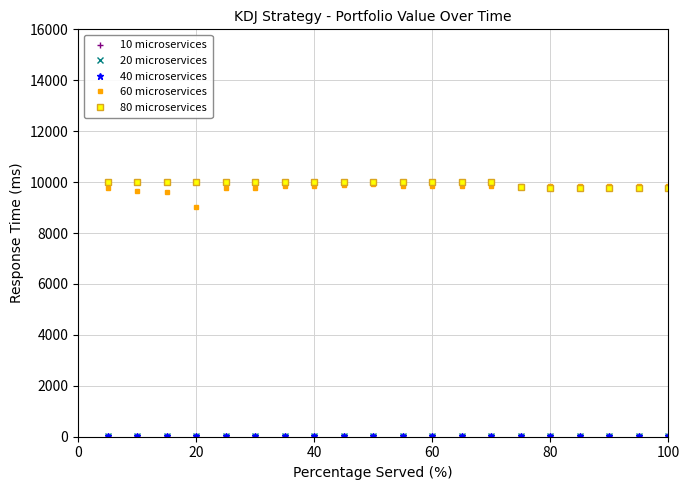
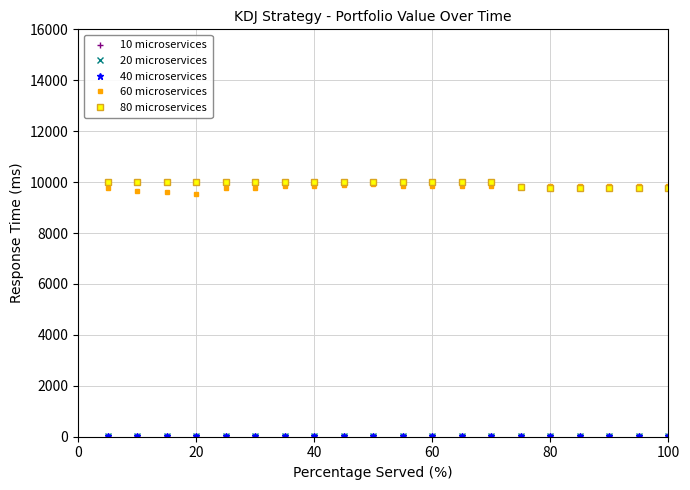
60 microservices, 20: 9000 -> 9500
